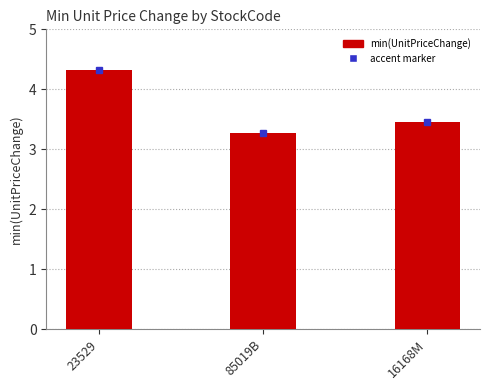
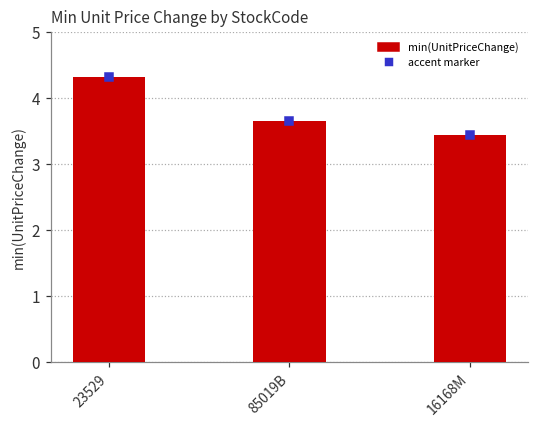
min(UnitPriceChange), 85019B: 3.3 -> 3.7
